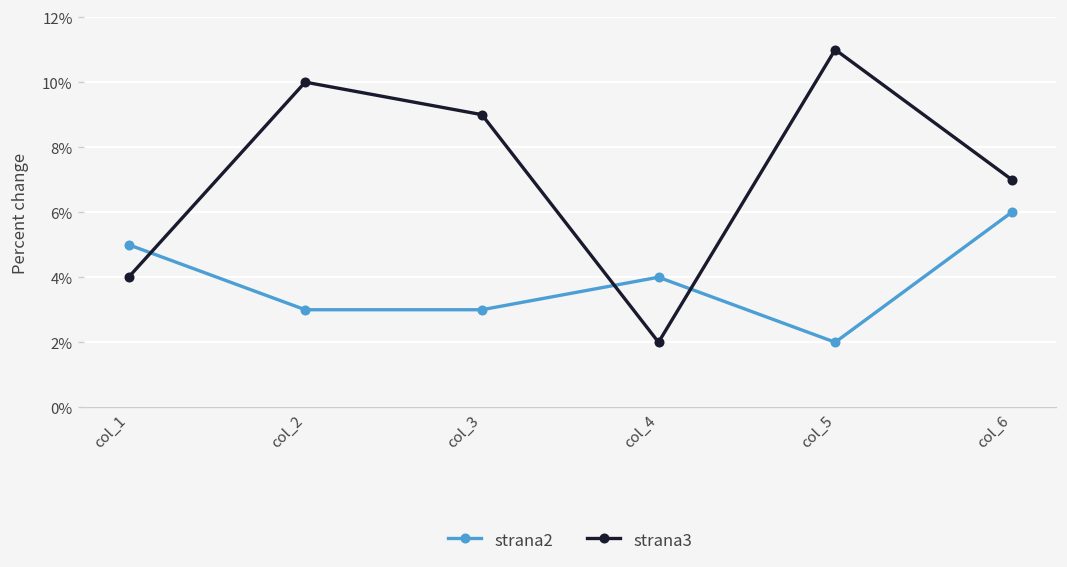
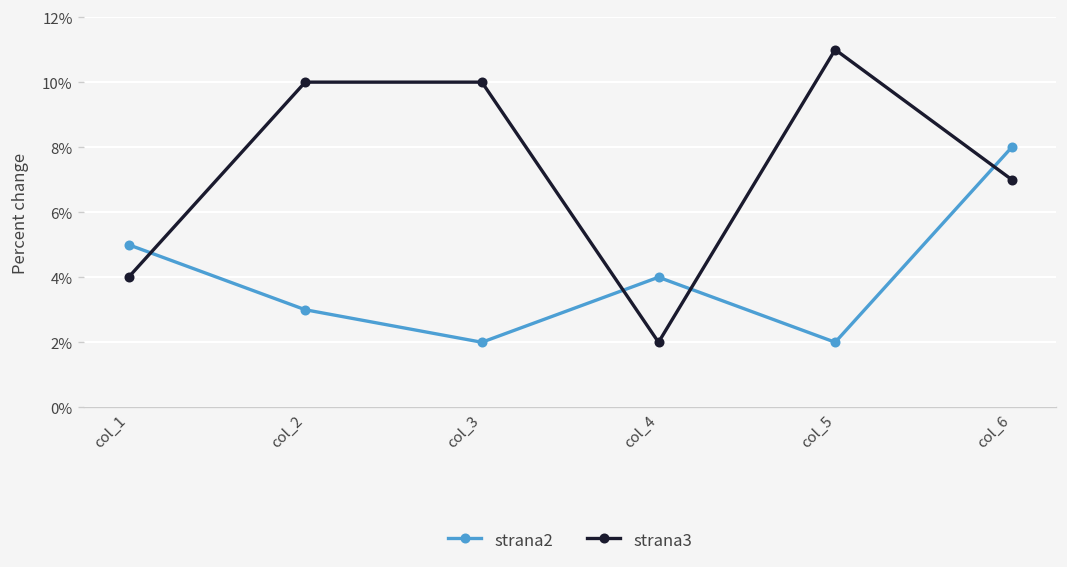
strana2, col_3: 3% -> 2%
strana3, col_3: 9% -> 10%
strana2, col_6: 6% -> 8%
